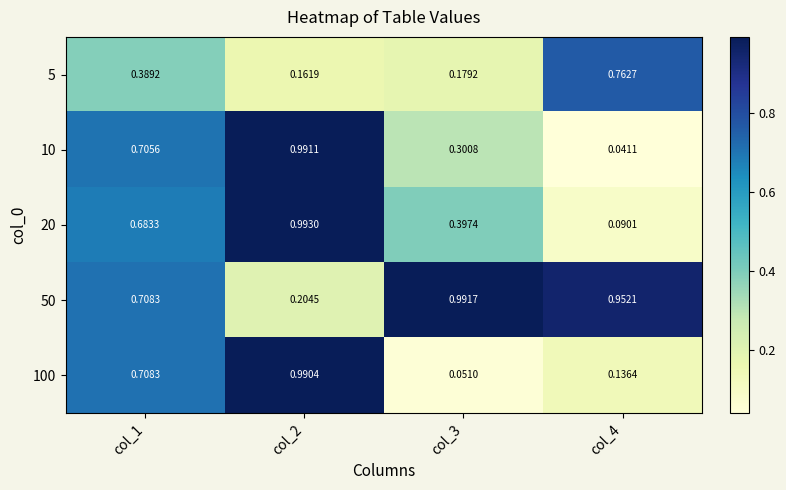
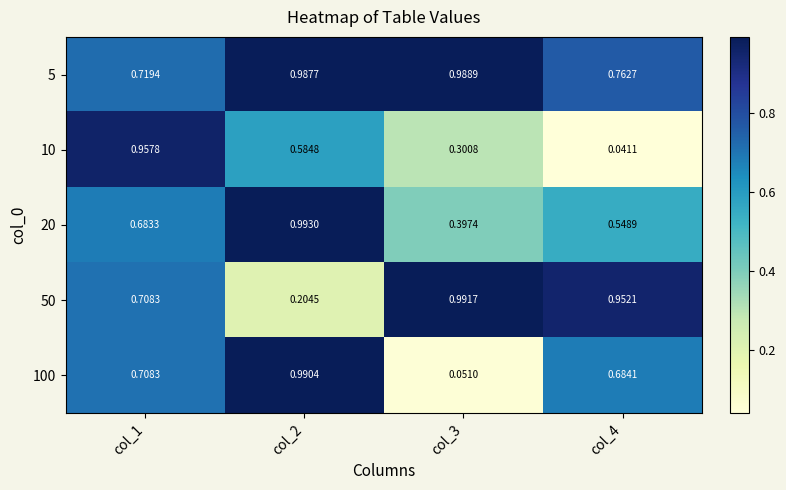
5, col_1: 0.3892 -> 0.7194
5, col_2: 0.1619 -> 0.9877
5, col_3: 0.1792 -> 0.9889
10, col_1: 0.7056 -> 0.9578
10, col_2: 0.9911 -> 0.5848
20, col_4: 0.0901 -> 0.5489
100, col_4: 0.1364 -> 0.6841
